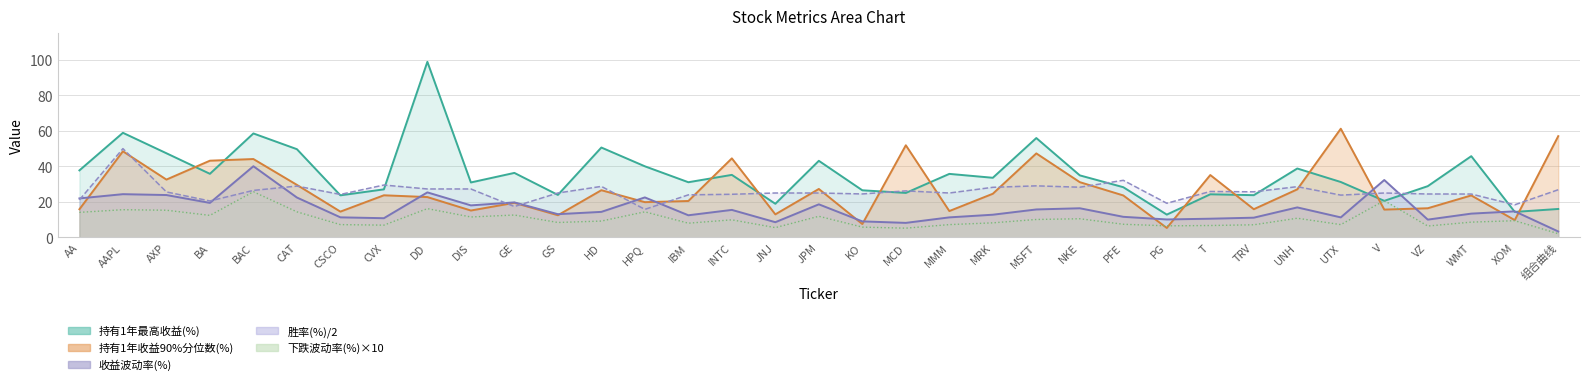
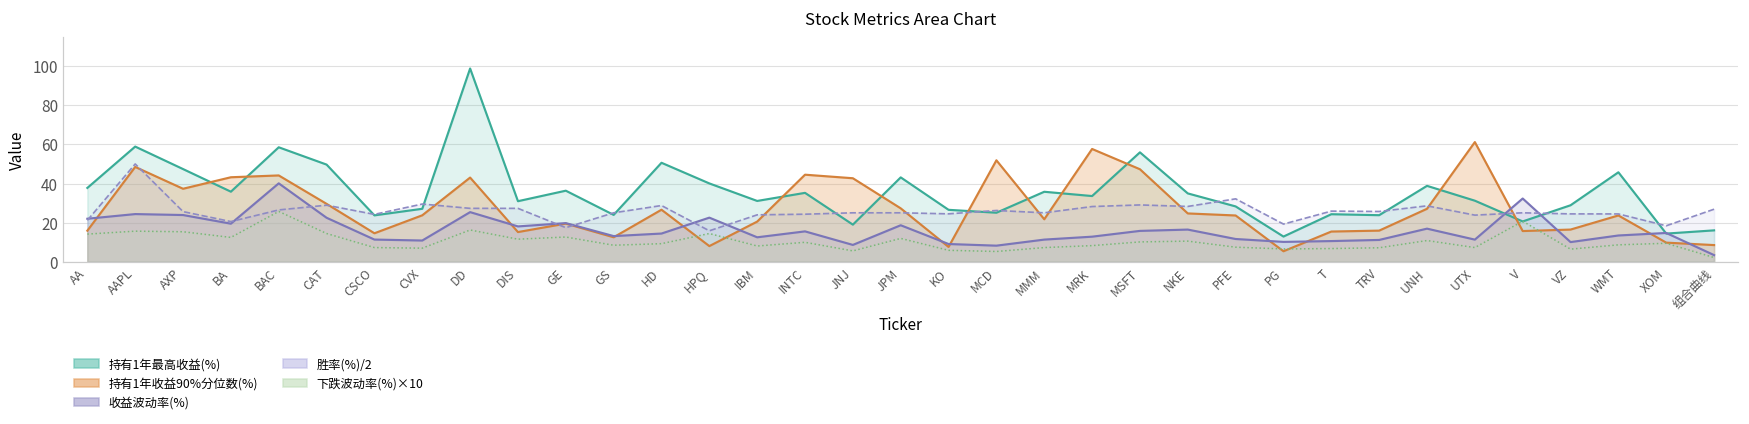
持有1年收益90%分位数(%), AXP: 33 -> 37
持有1年收益90%分位数(%), DD: 23 -> 43
持有1年收益90%分位数(%), HPQ: 20 -> 8
持有1年收益90%分位数(%), JNJ: 13 -> 43
持有1年收益90%分位数(%), MMM: 15 -> 22
持有1年收益90%分位数(%), MRK: 25 -> 58
持有1年收益90%分位数(%), NKE: 31 -> 25
持有1年收益90%分位数(%), T: 35 -> 15
持有1年收益90%分位数(%), 组合曲线: 57 -> 8
